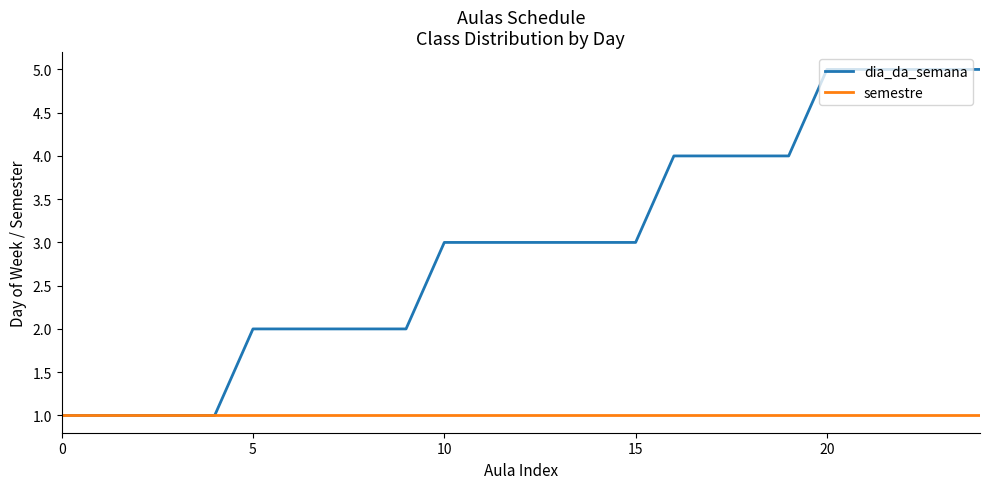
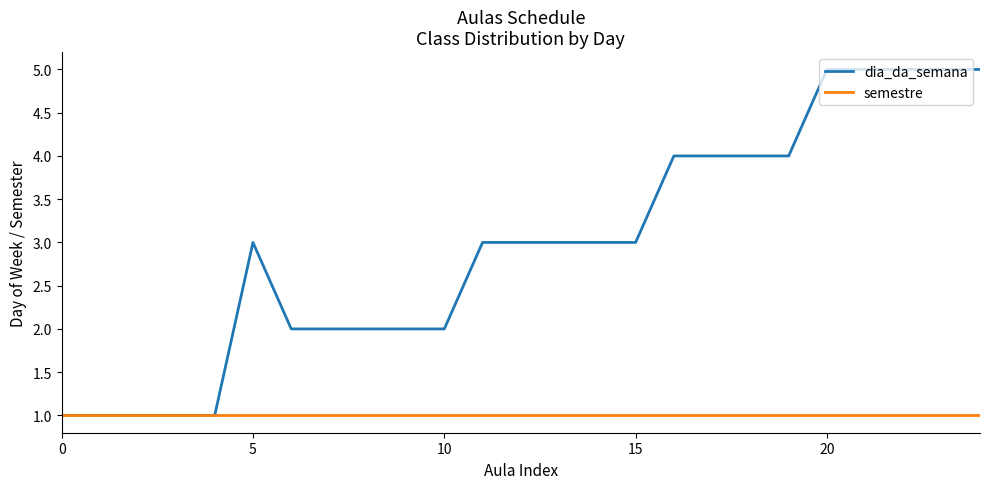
dia_da_semana, 5: 2 -> 3
dia_da_semana, 10: 3 -> 2
